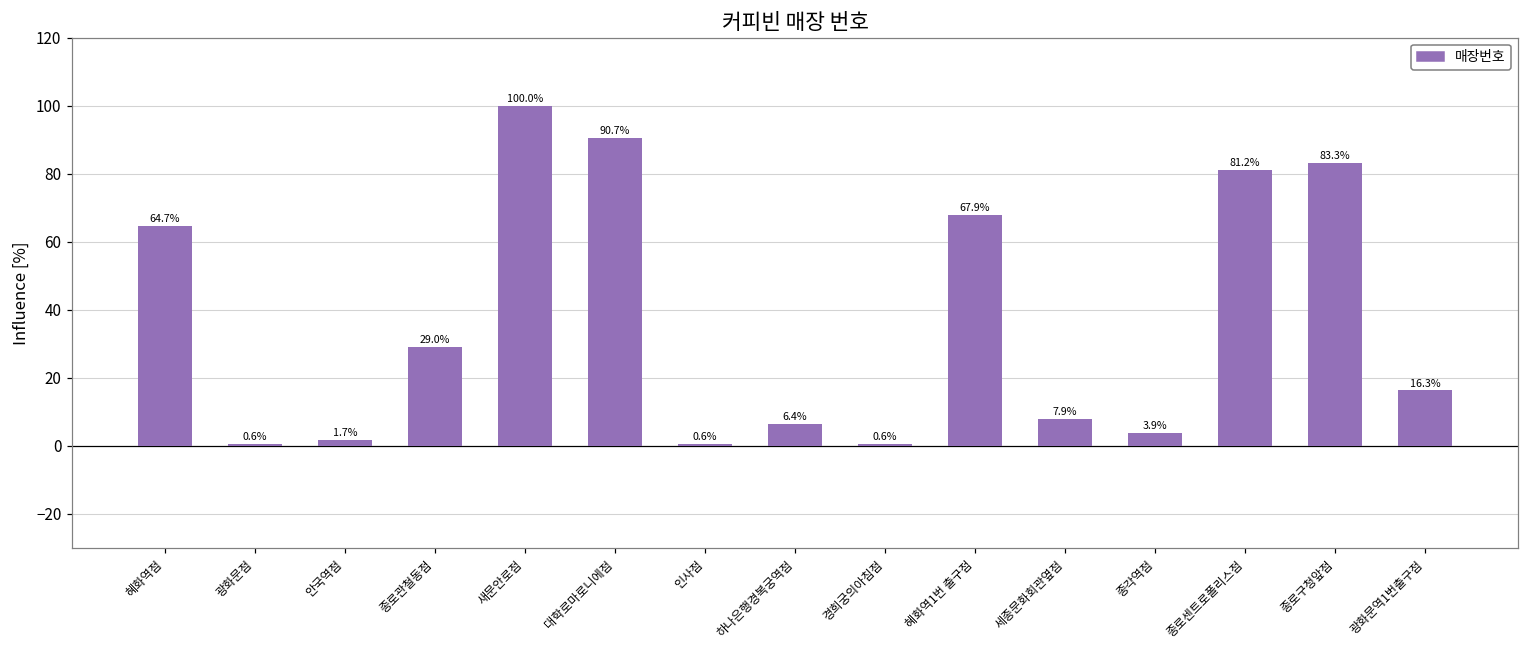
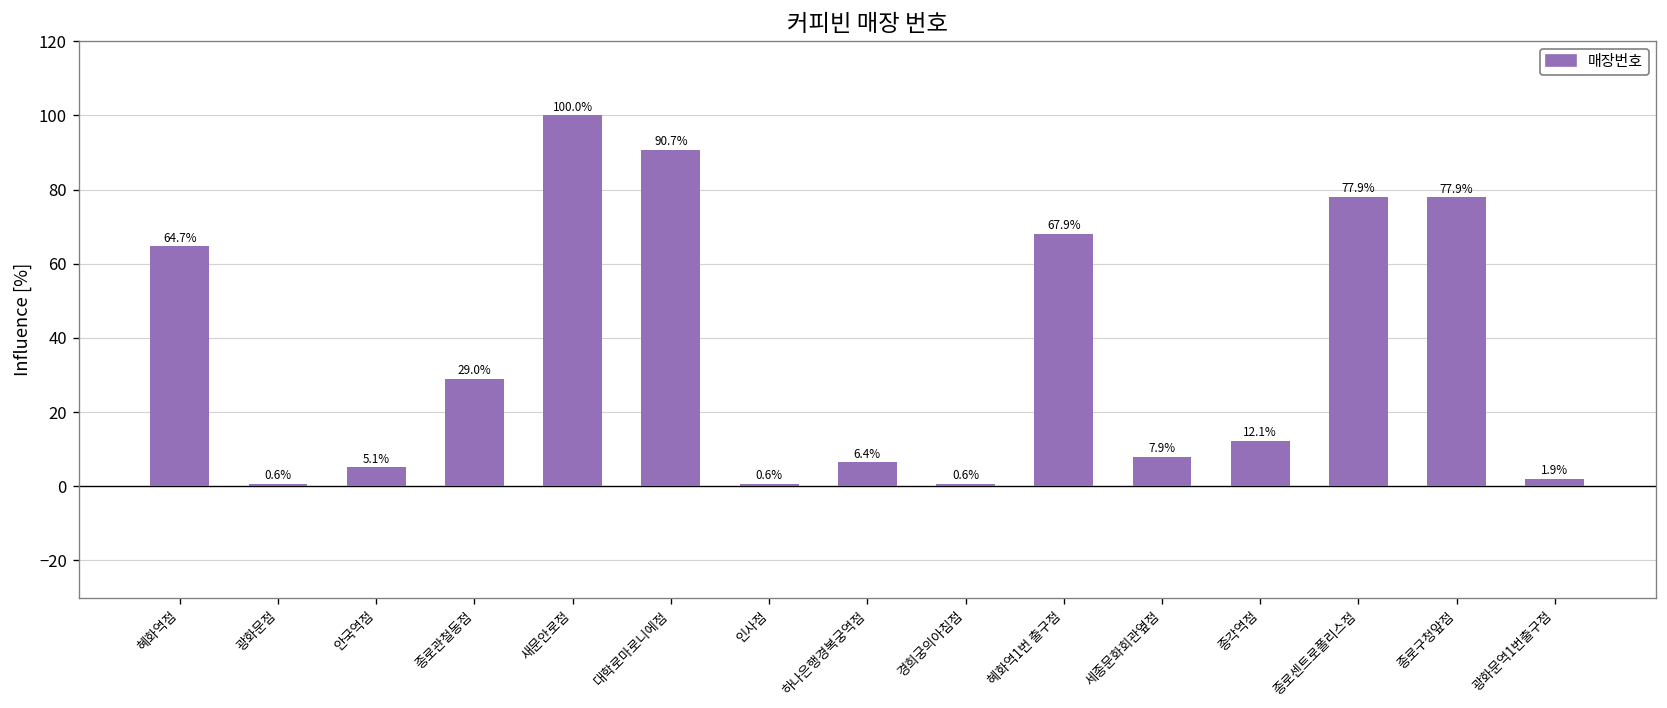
안국역점: 1.7% -> 5.1%
종각역점: 3.9% -> 12.1%
종로센트로폴리스점: 81.2% -> 77.9%
종로구청앞점: 83.3% -> 77.9%
광화문역1번출구점: 16.3% -> 1.9%
